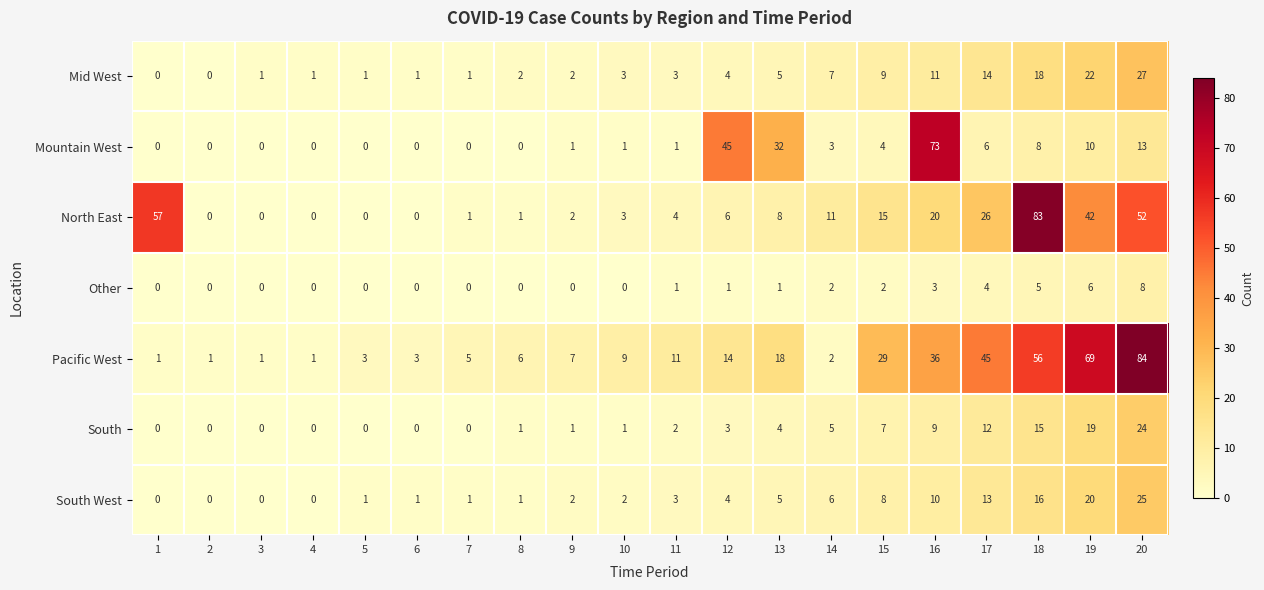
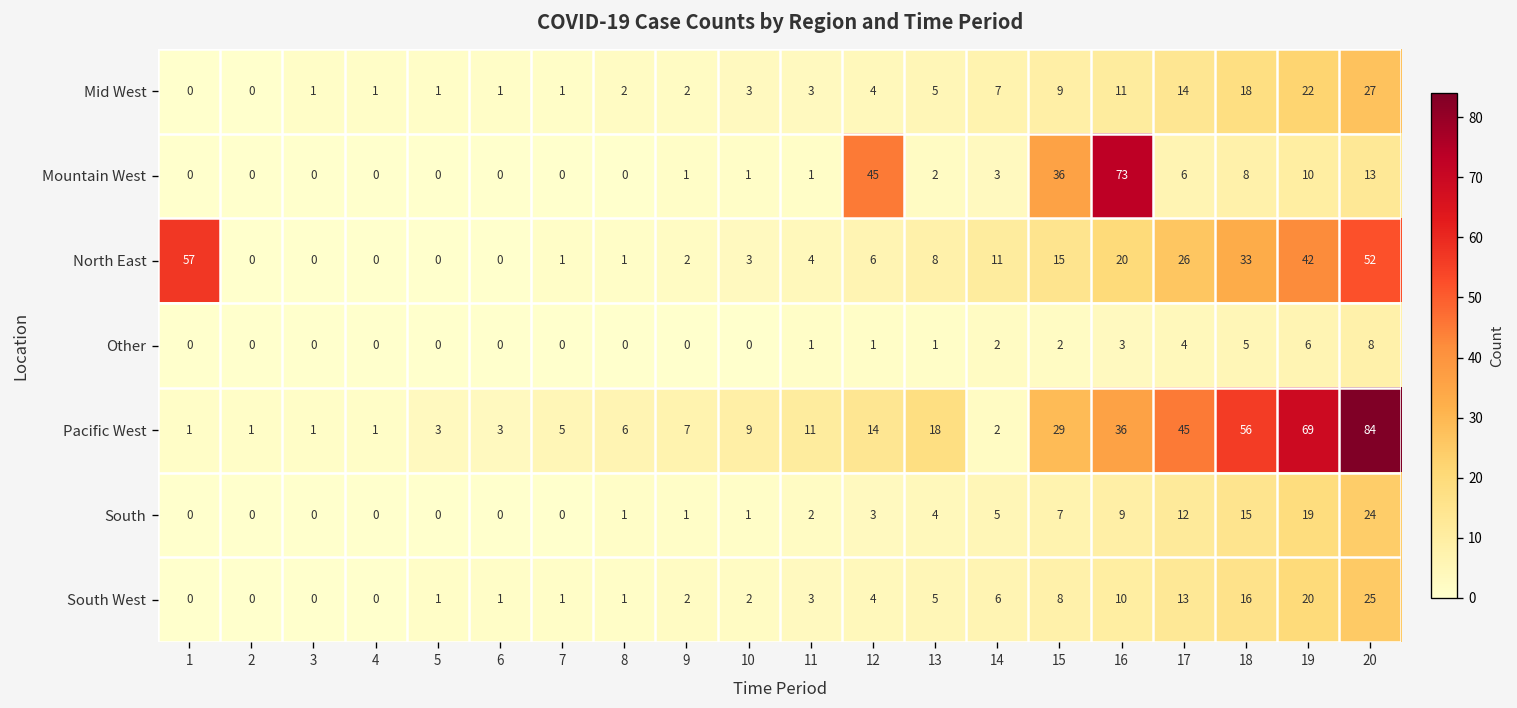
Mountain West, 13: 32 -> 2
Mountain West, 15: 4 -> 36
North East, 18: 83 -> 33
